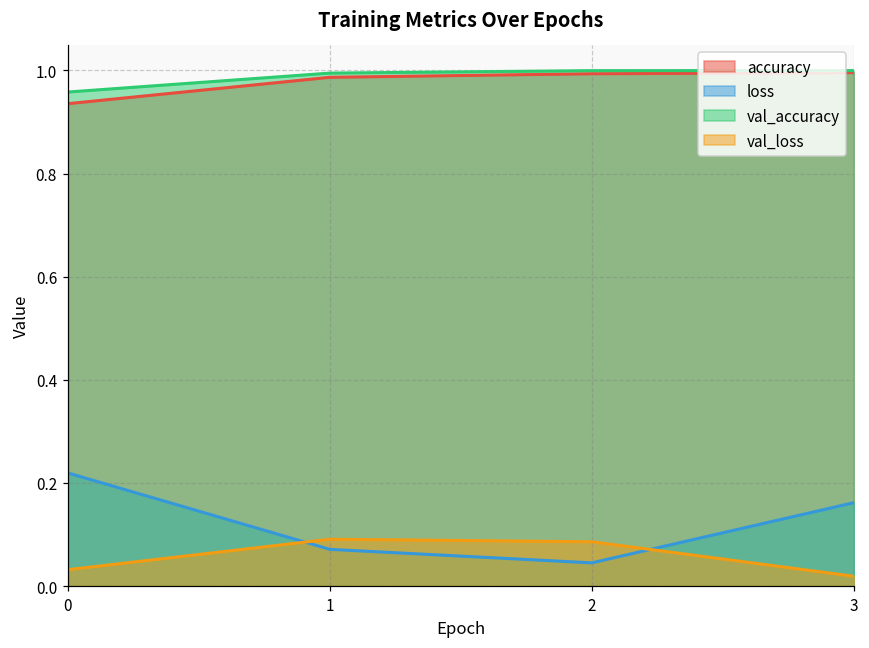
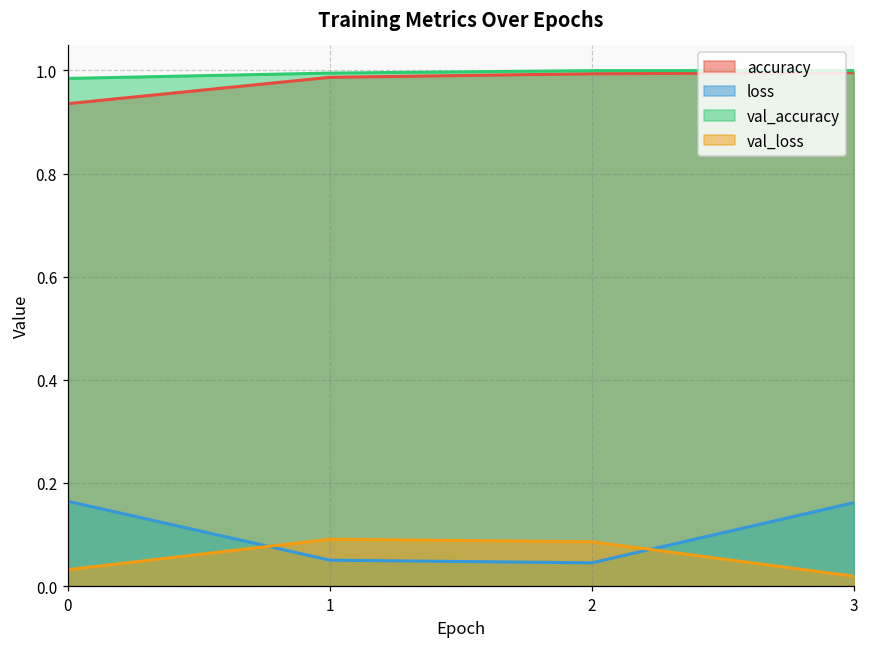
loss, 0: 0.22 -> 0.16
val_accuracy, 0: 0.96 -> 0.98
loss, 1: 0.07 -> 0.05
